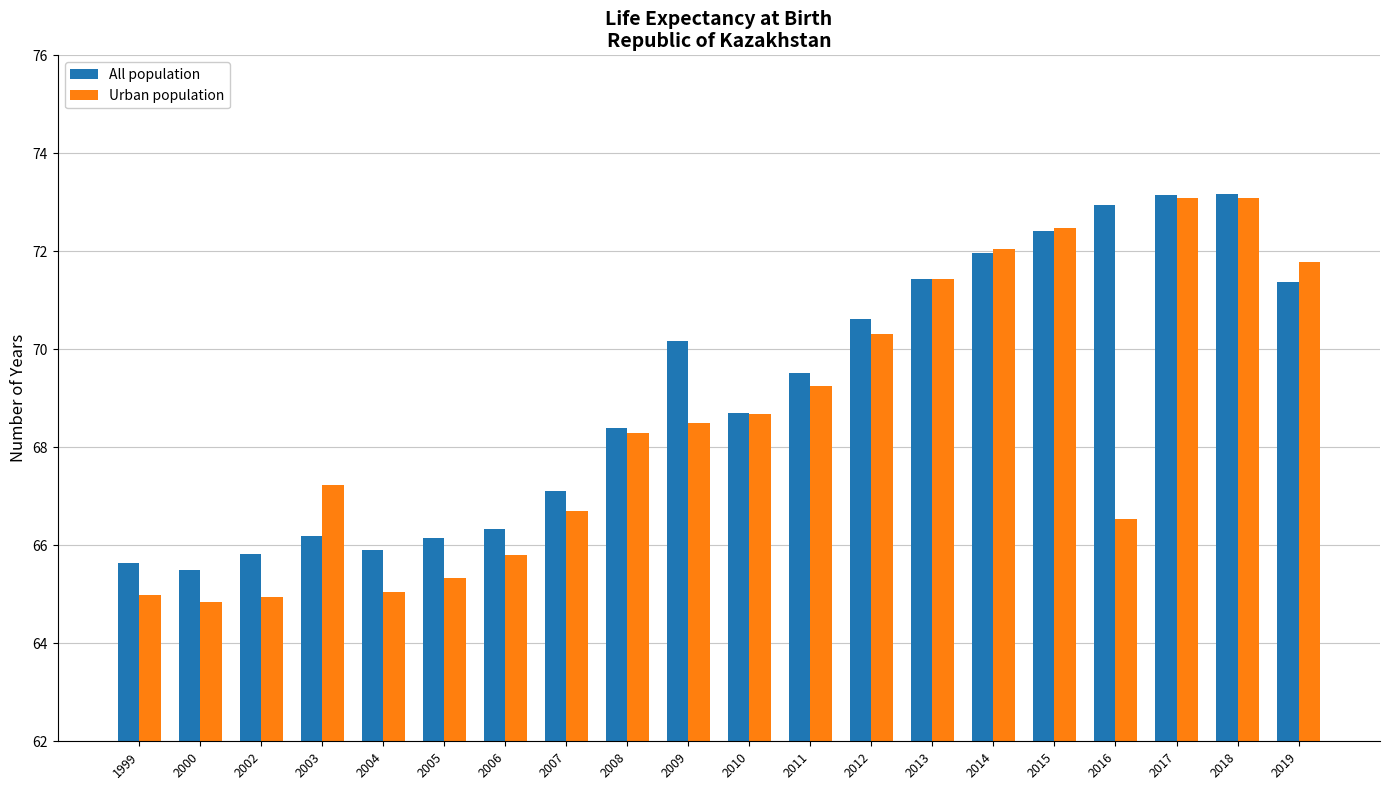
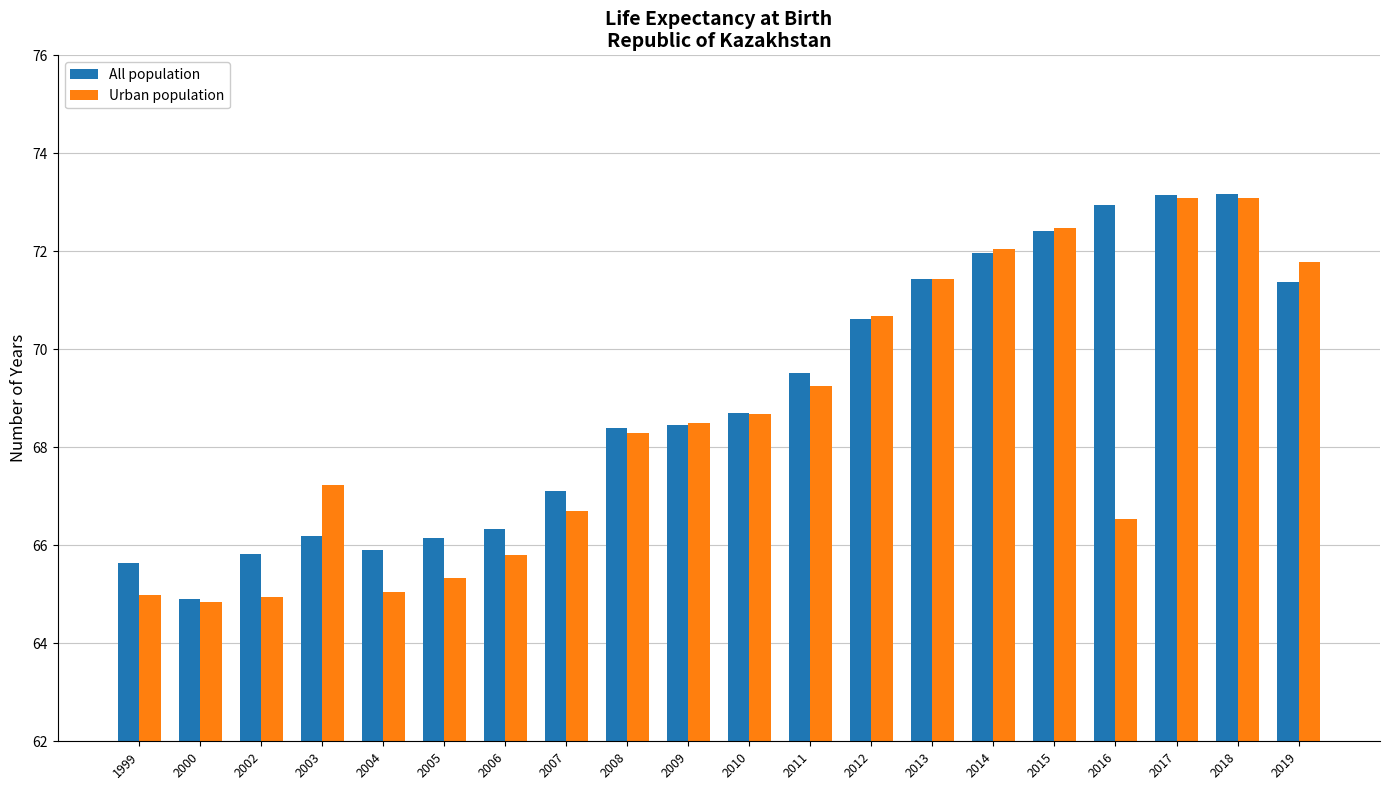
All population, 2000: 65.5 -> 64.9
All population, 2009: 70.2 -> 68.5
Urban population, 2012: 70.3 -> 70.7
